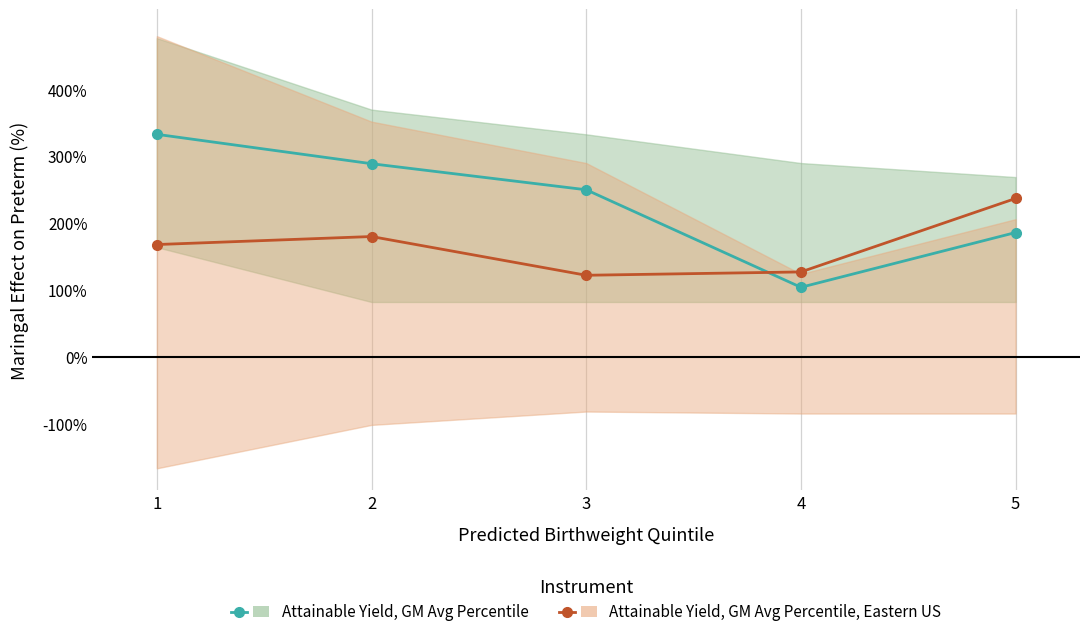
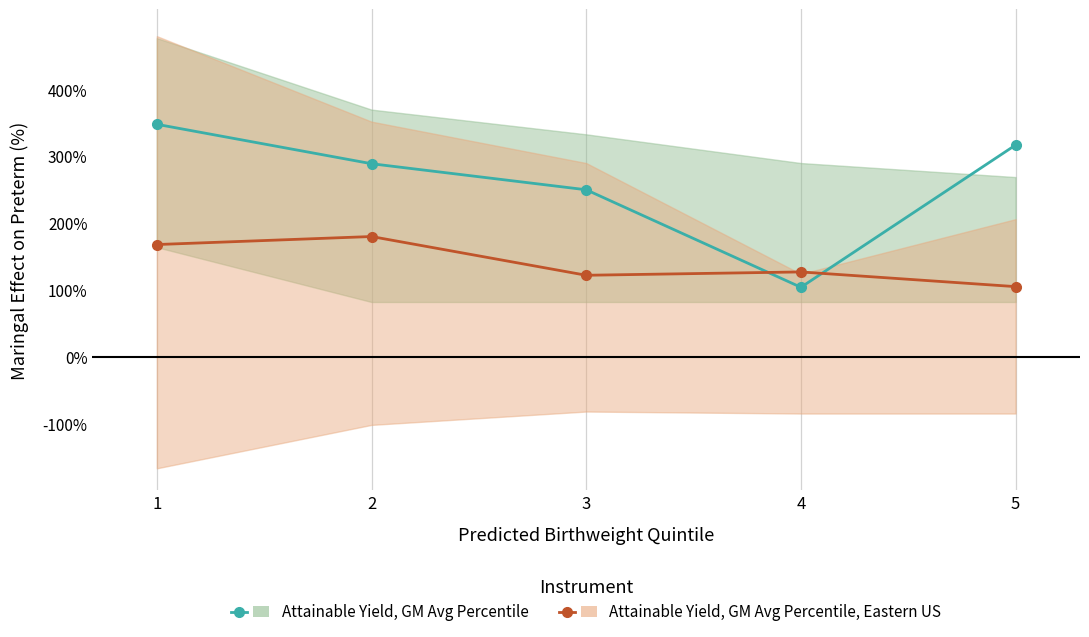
Attainable Yield, GM Avg Percentile, 1: 330% -> 350%
Attainable Yield, GM Avg Percentile, 5: 190% -> 320%
Attainable Yield, GM Avg Percentile, Eastern US, 5: 240% -> 110%
